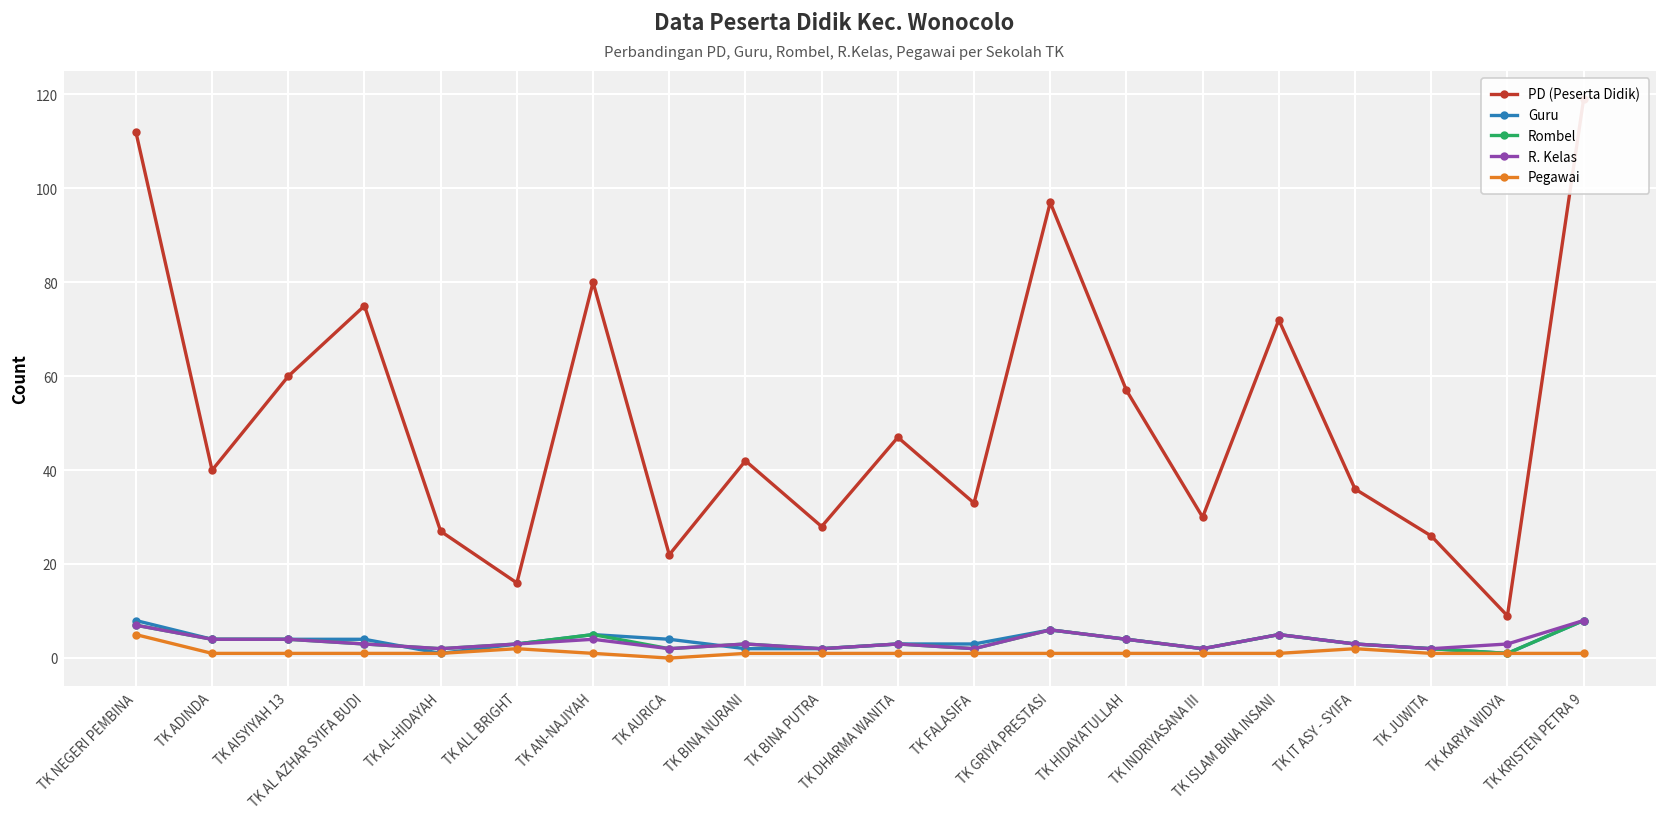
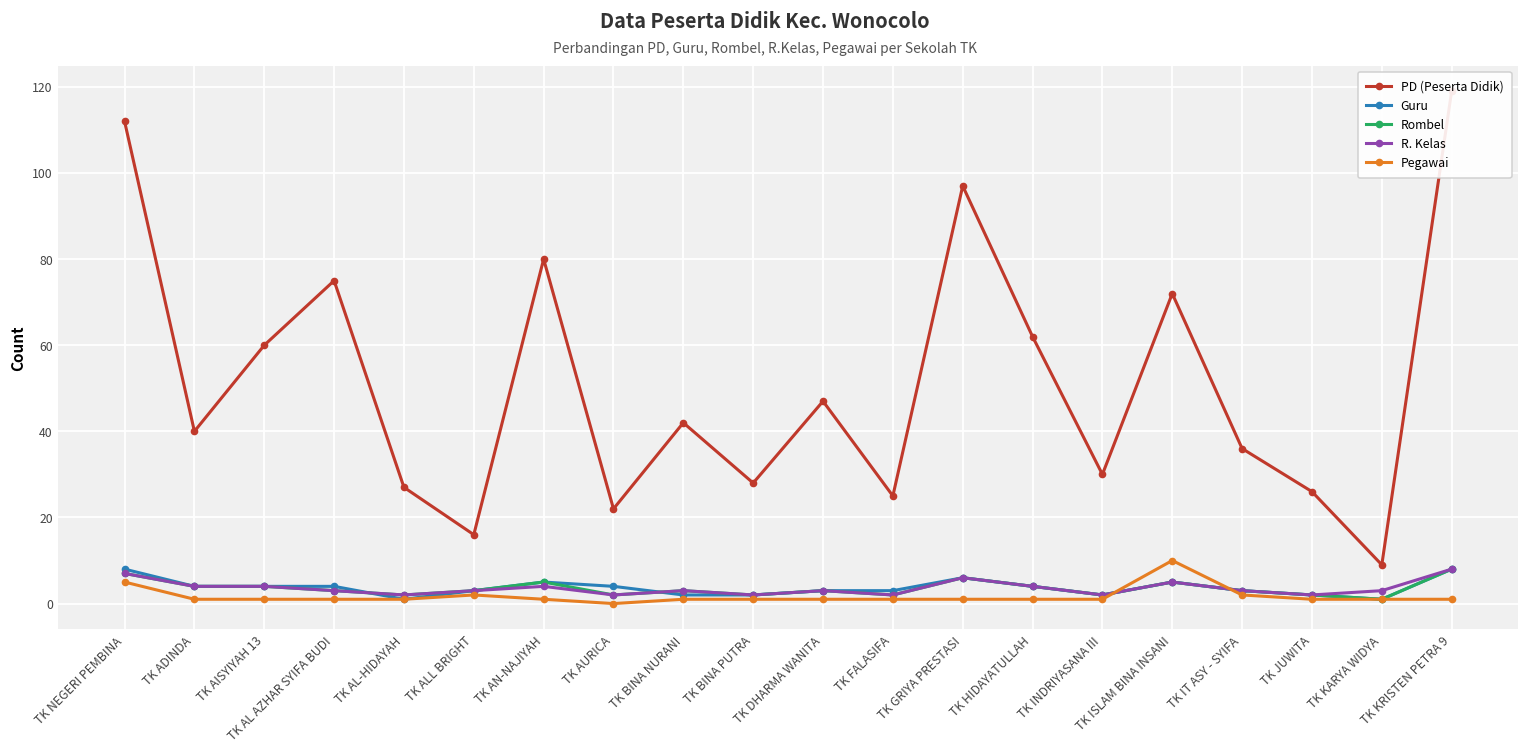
PD (Peserta Didik), TK FALASIFA: 33 -> 25
PD (Peserta Didik), TK HIDAYATULLAH: 57 -> 62
Pegawai, TK ISLAM BINA INSANI: 1 -> 10
